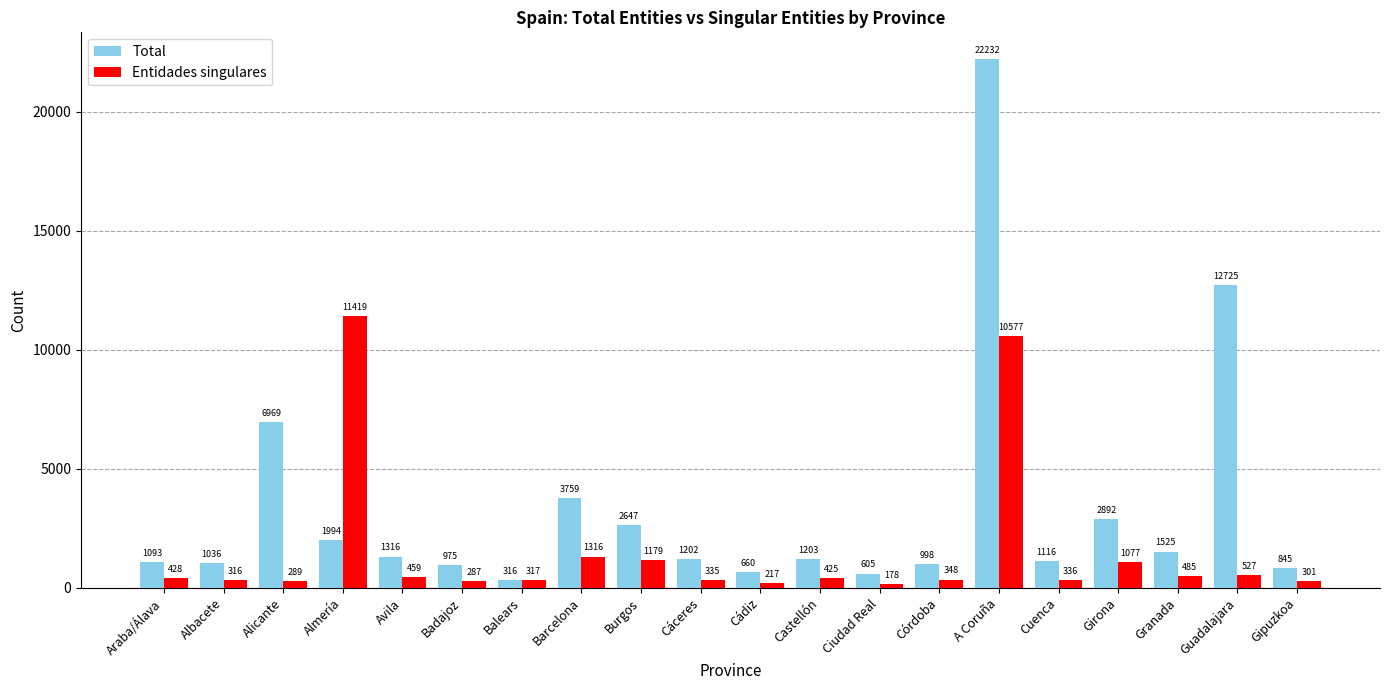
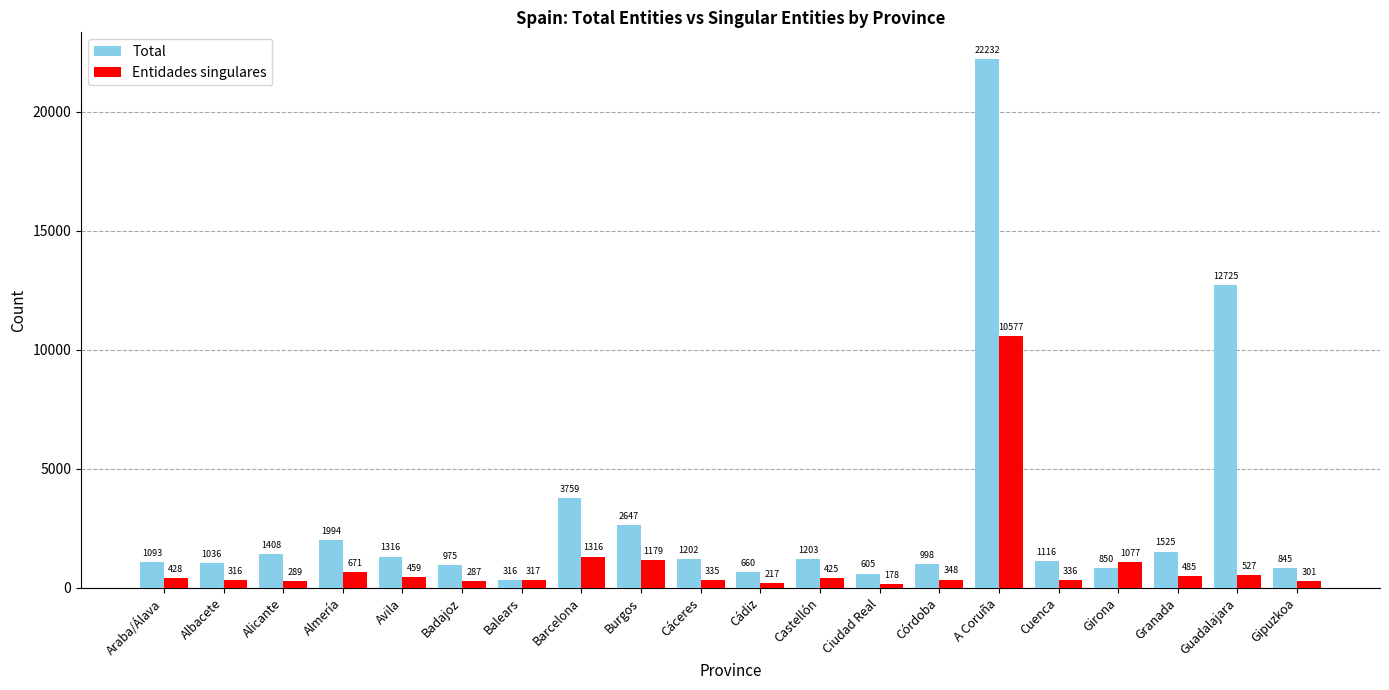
Total, Alicante: 6969 -> 1408
Entidades singulares, Almería: 11419 -> 671
Total, Girona: 2892 -> 850
